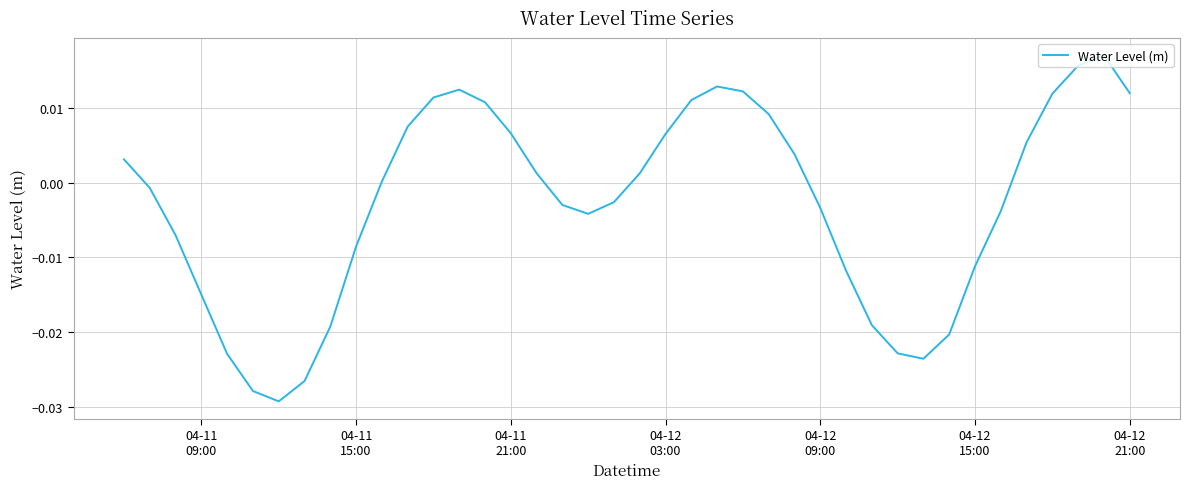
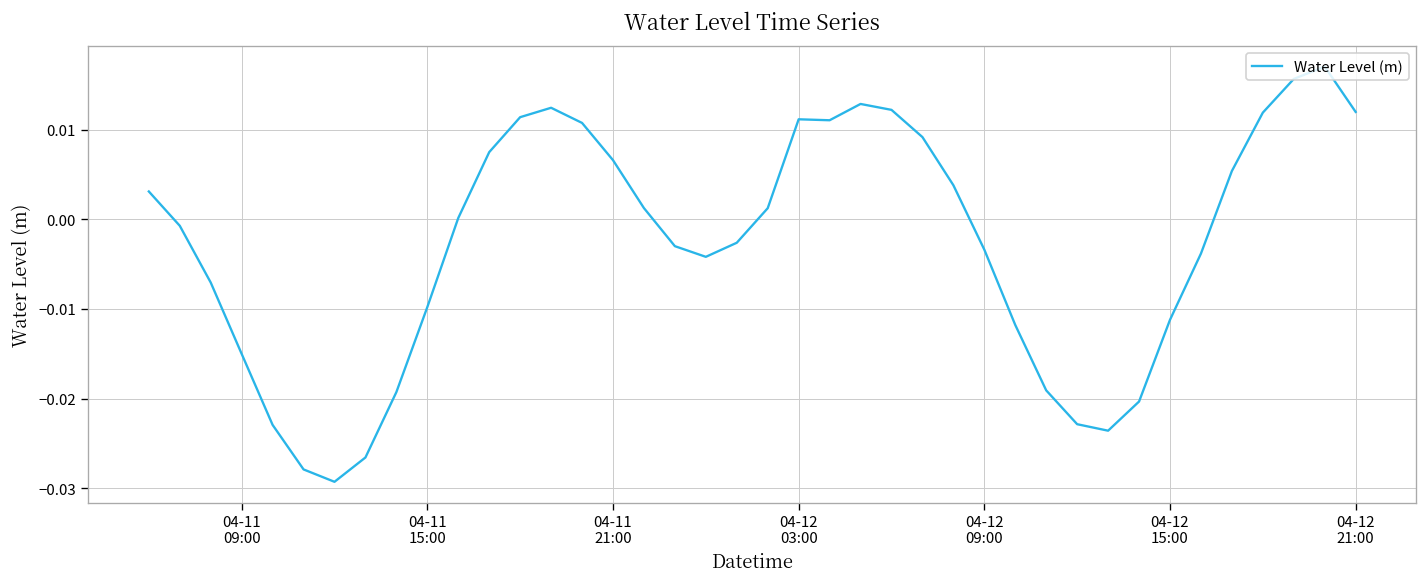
04-11 15:00: -0.009 -> -0.010
04-12 03:00: 0.007 -> 0.011
